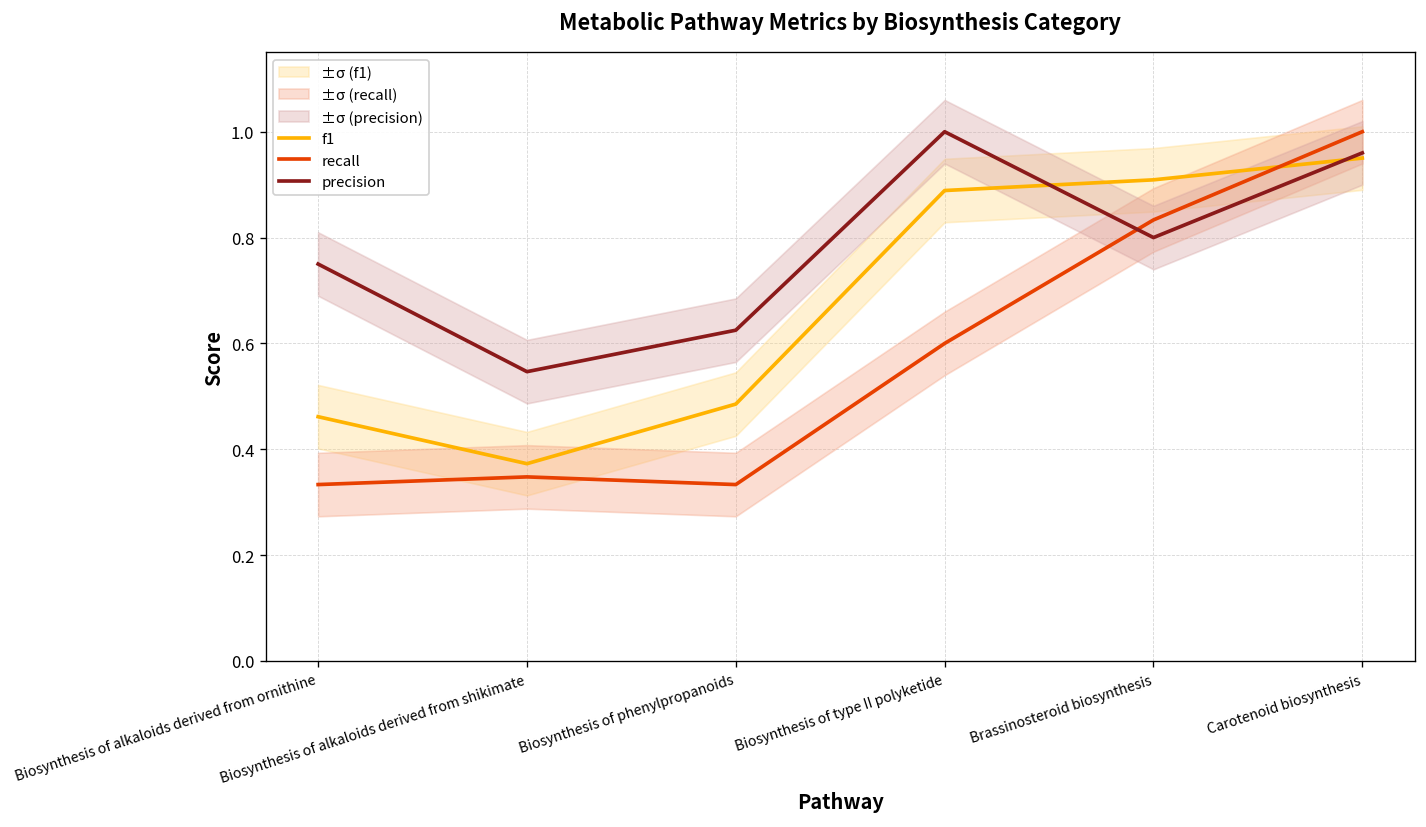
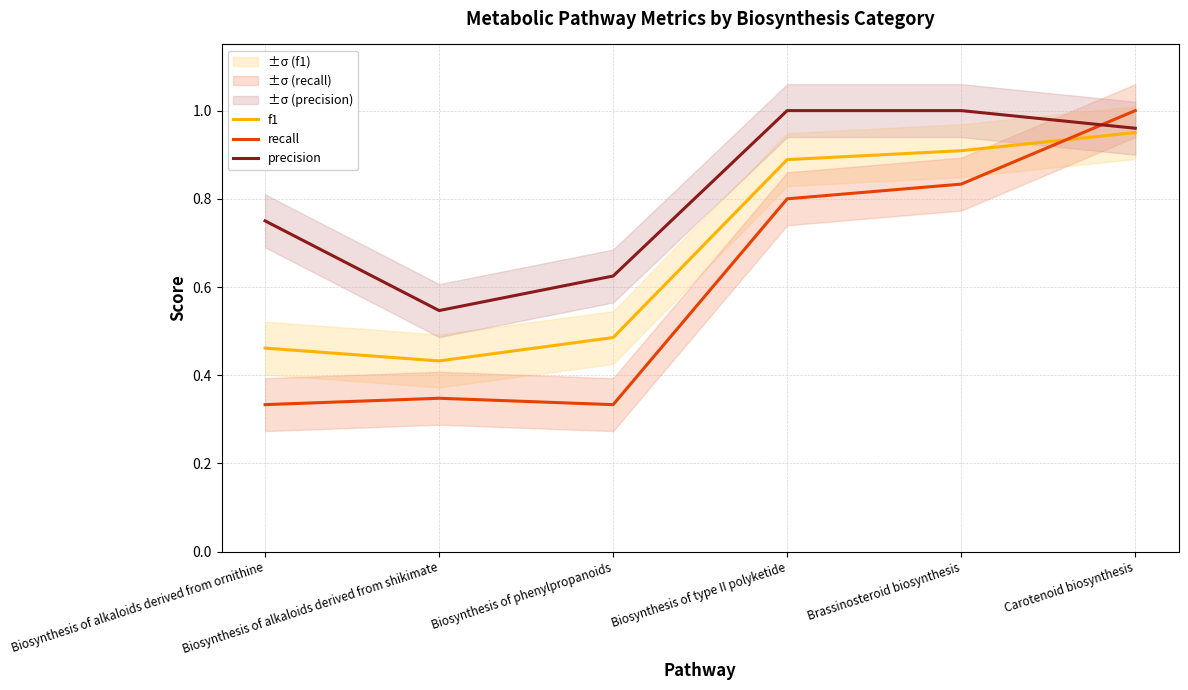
f1, Biosynthesis of alkaloids derived from shikimate: 0.37 -> 0.43
recall, Biosynthesis of type II polyketide: 0.6 -> 0.8
precision, Brassinosteroid biosynthesis: 0.8 -> 1.0
